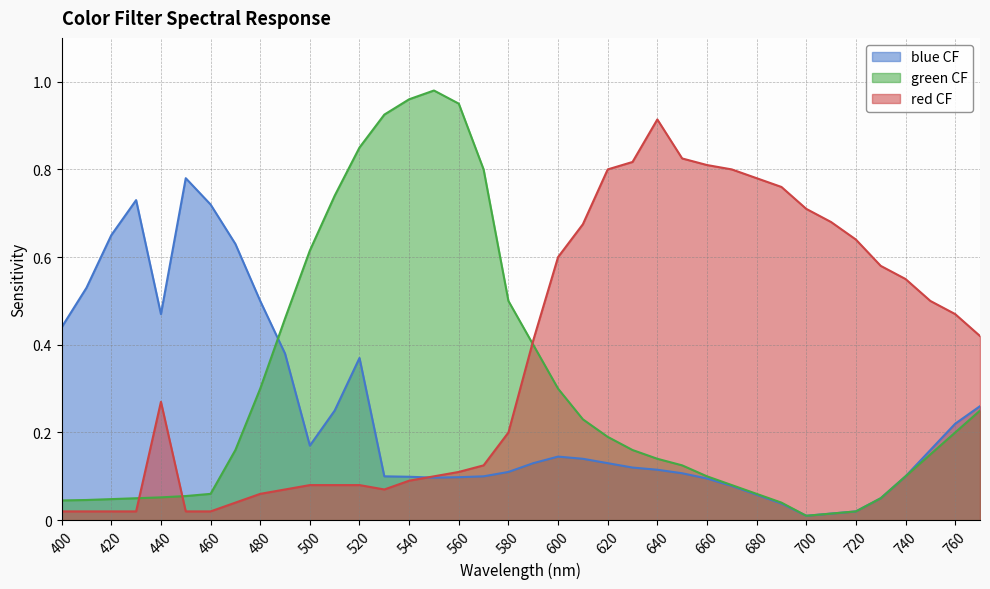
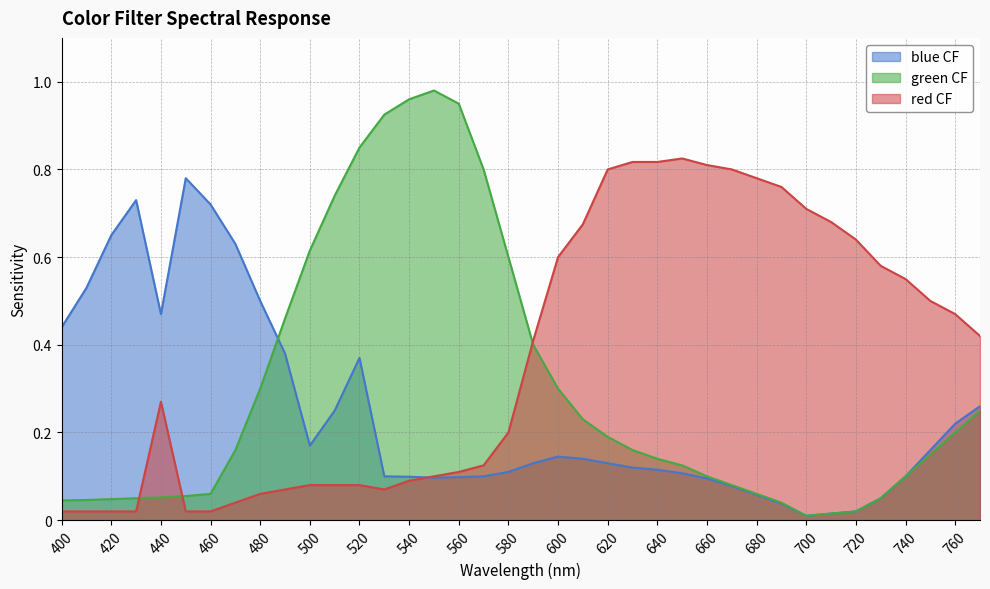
green CF, 580: 0.5 -> 0.6
red CF, 640: 0.91 -> 0.82
